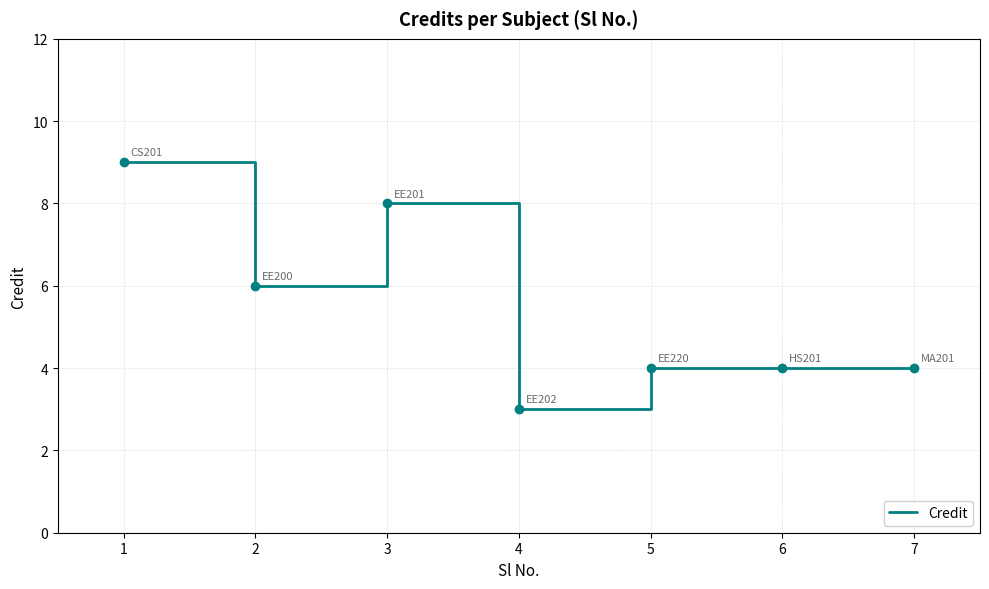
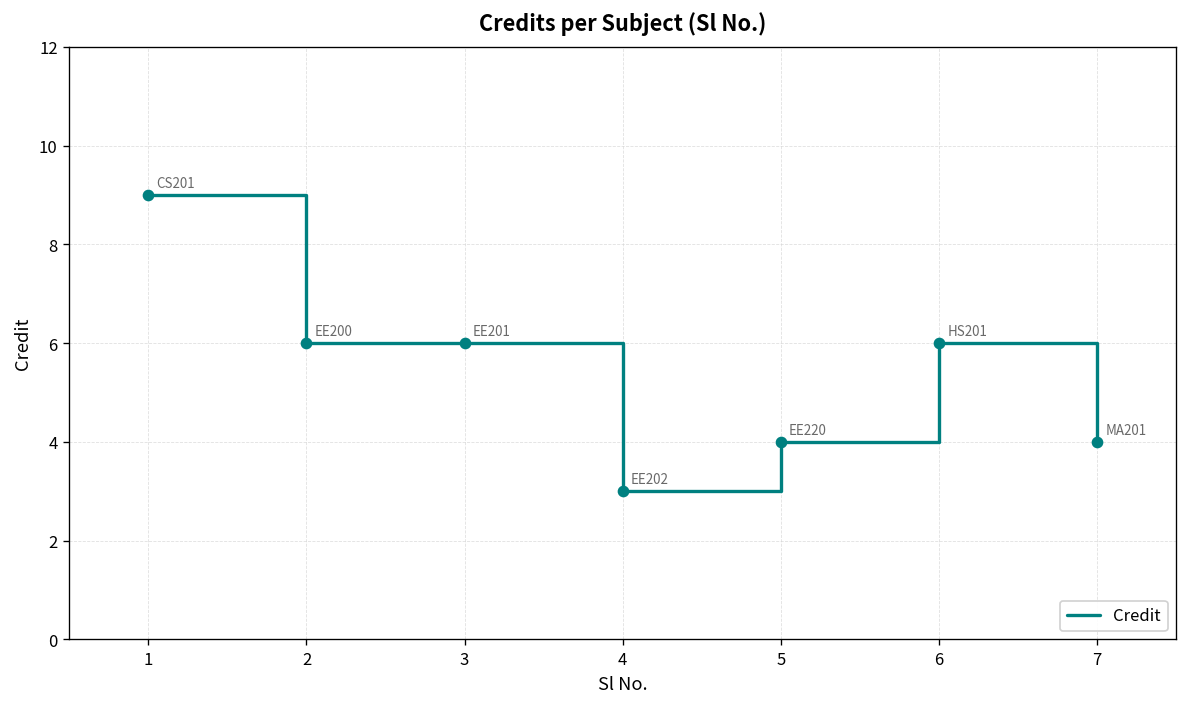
3: 8 -> 6
6: 4 -> 6
